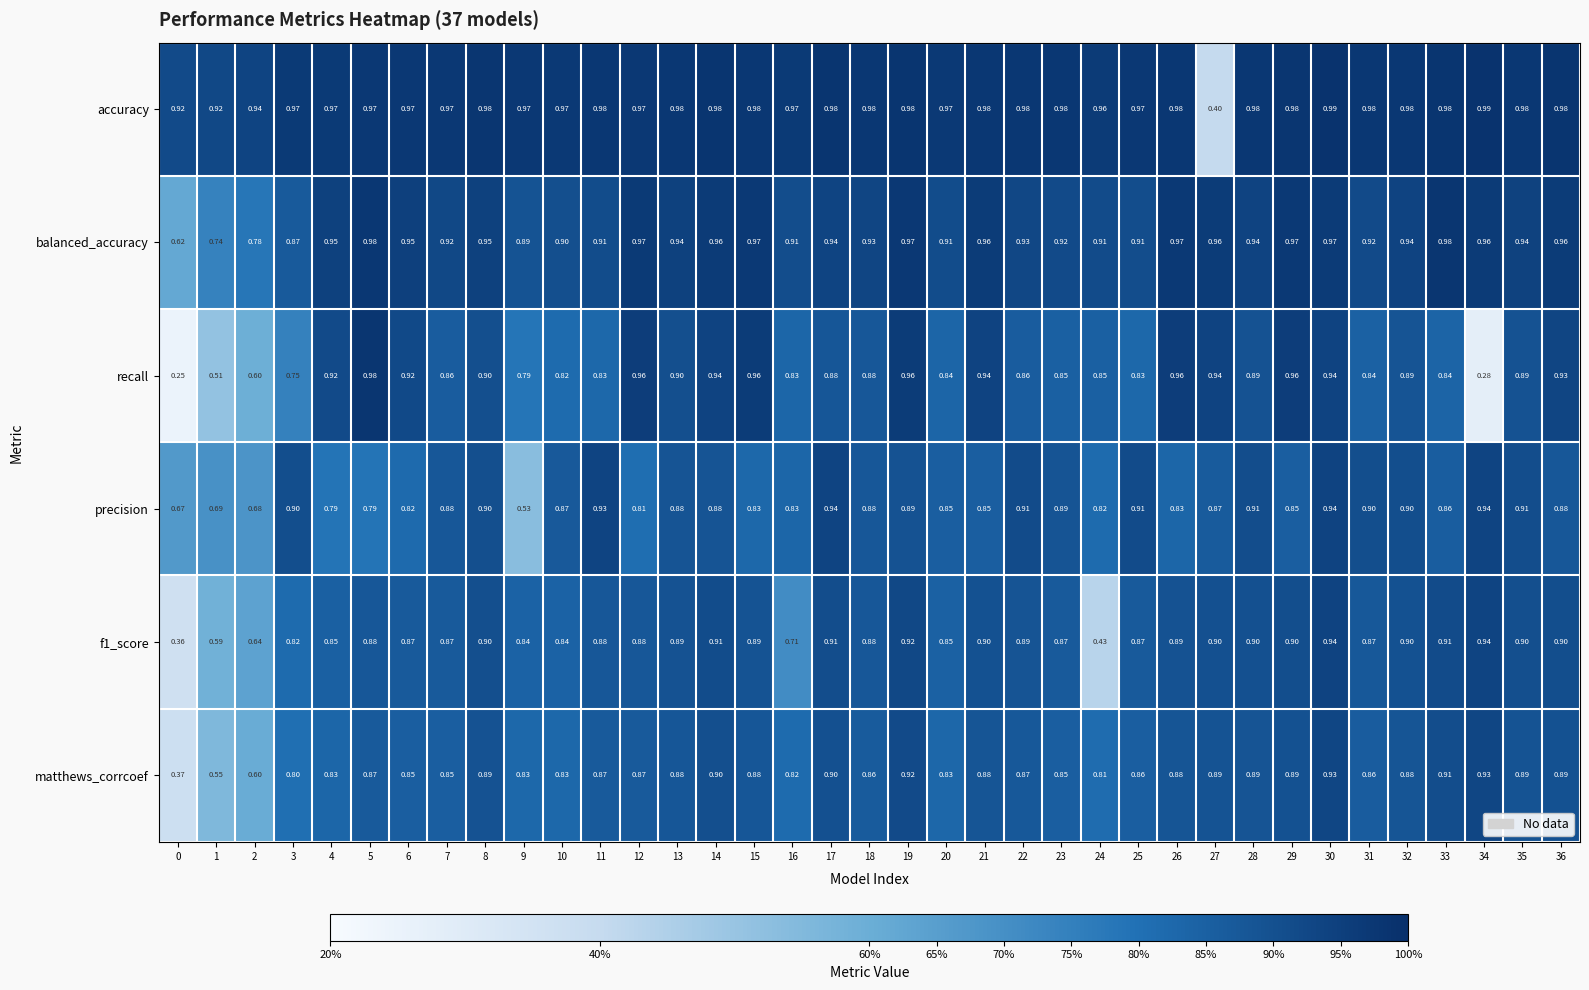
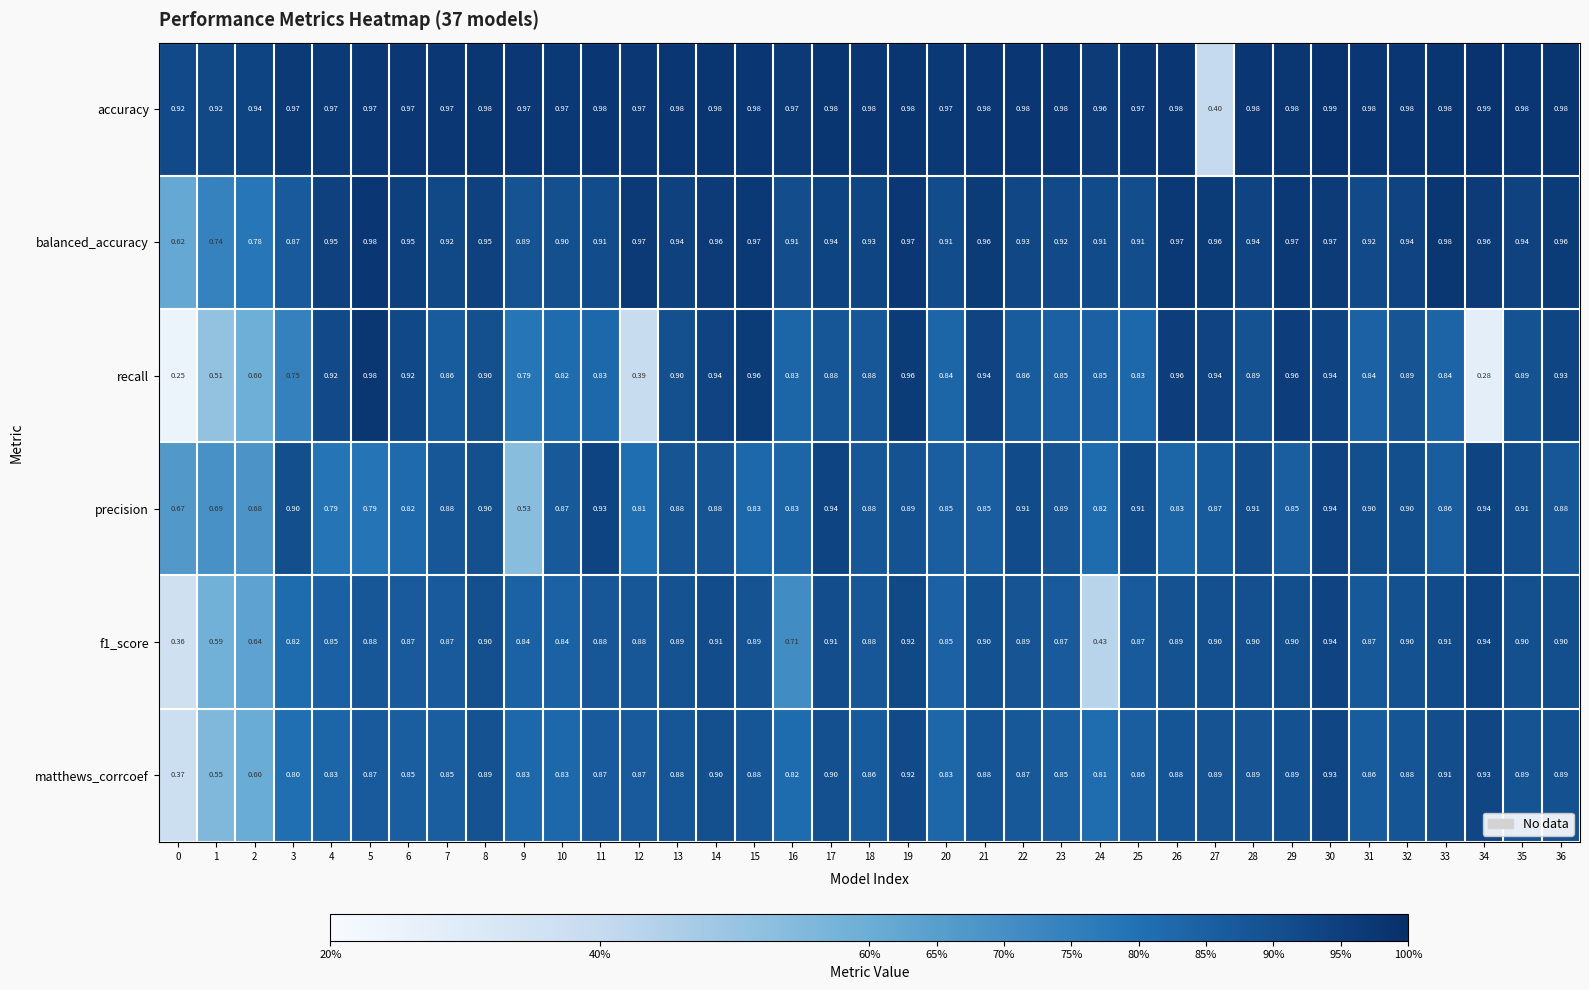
recall, 12: 0.96 -> 0.39
